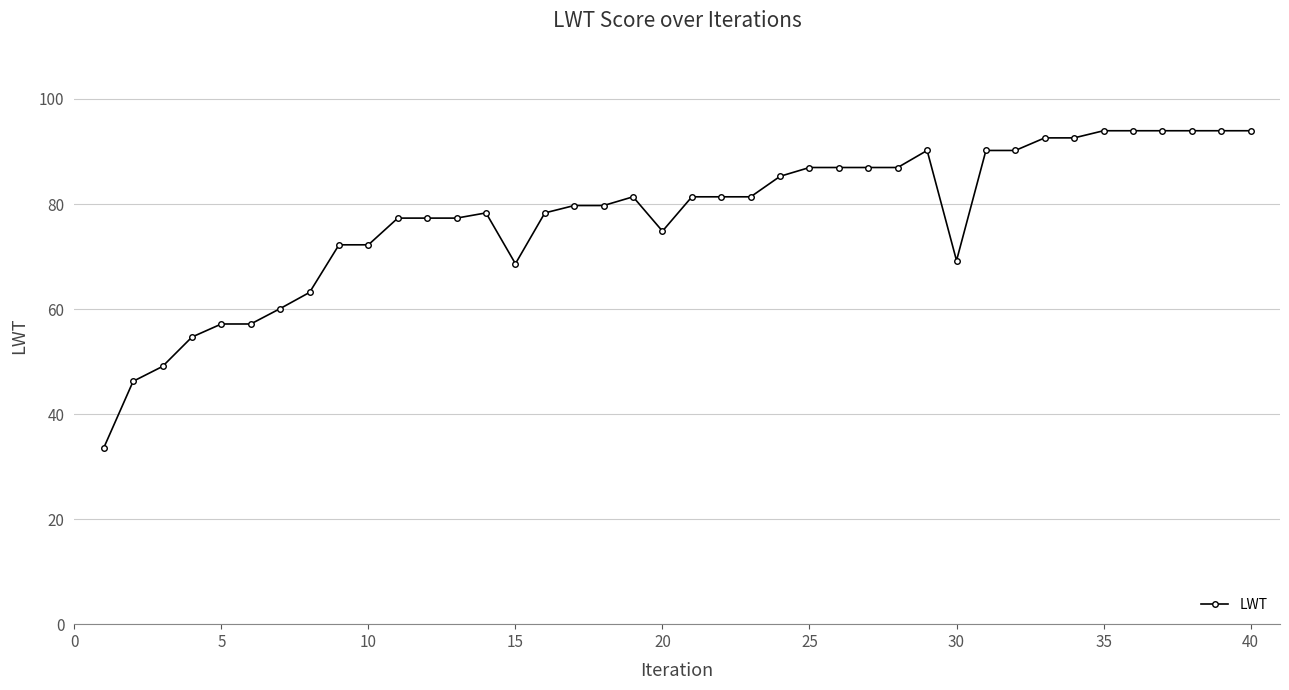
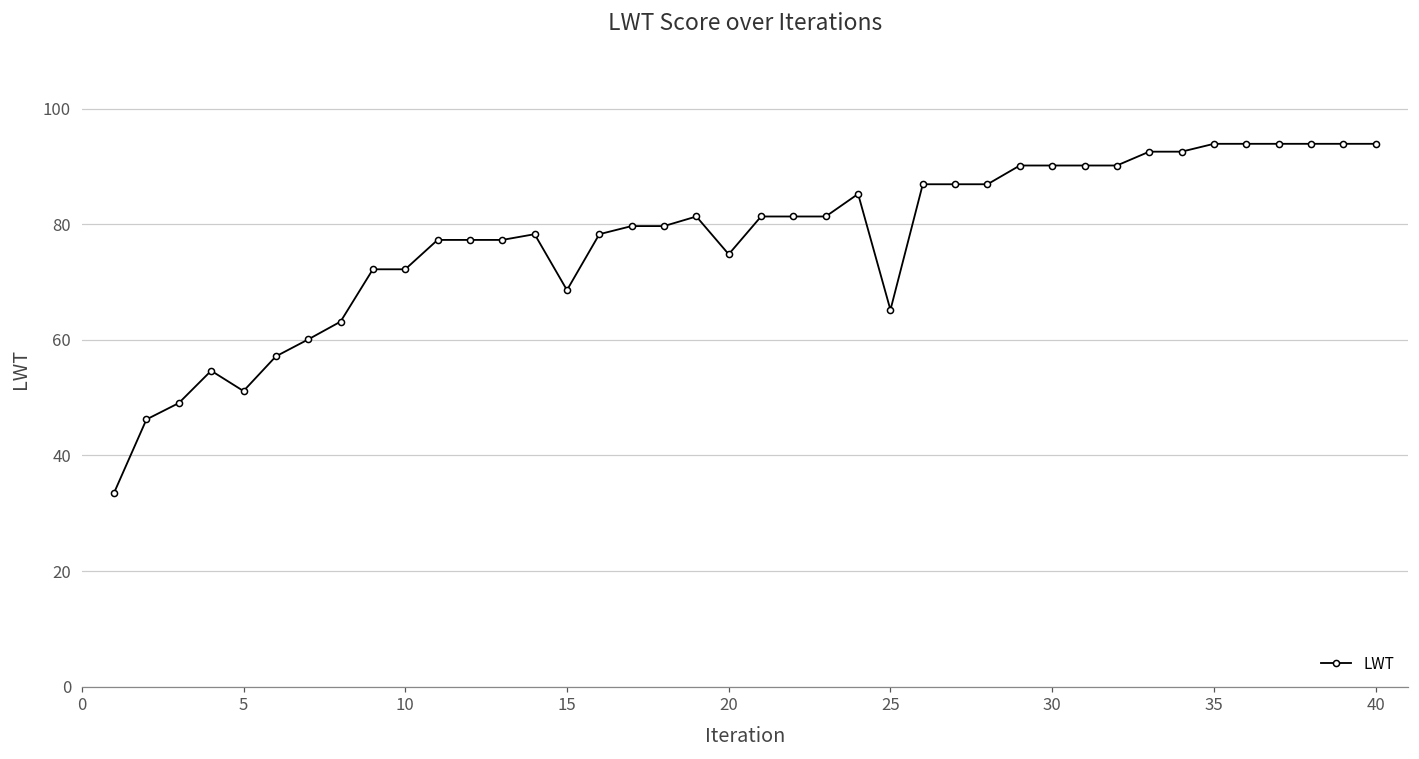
5: 57 -> 51
25: 87 -> 65
30: 69 -> 90
